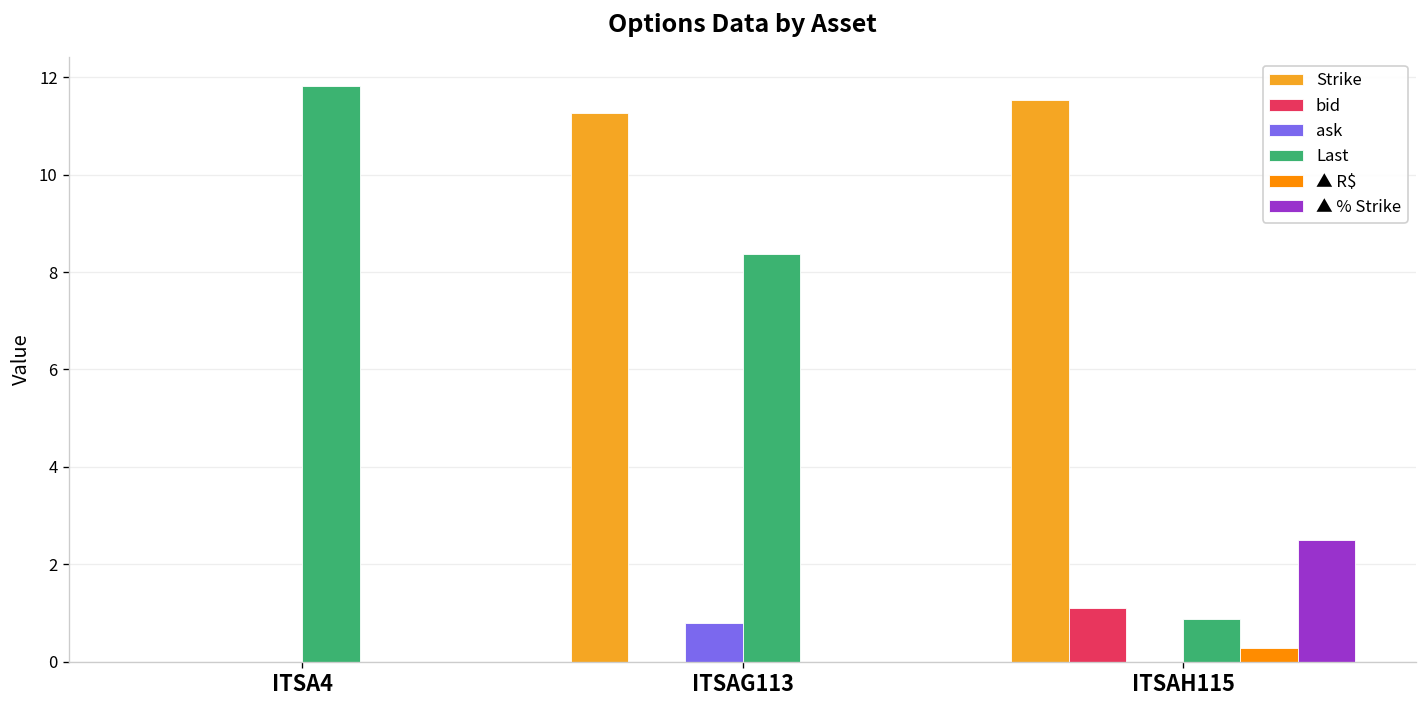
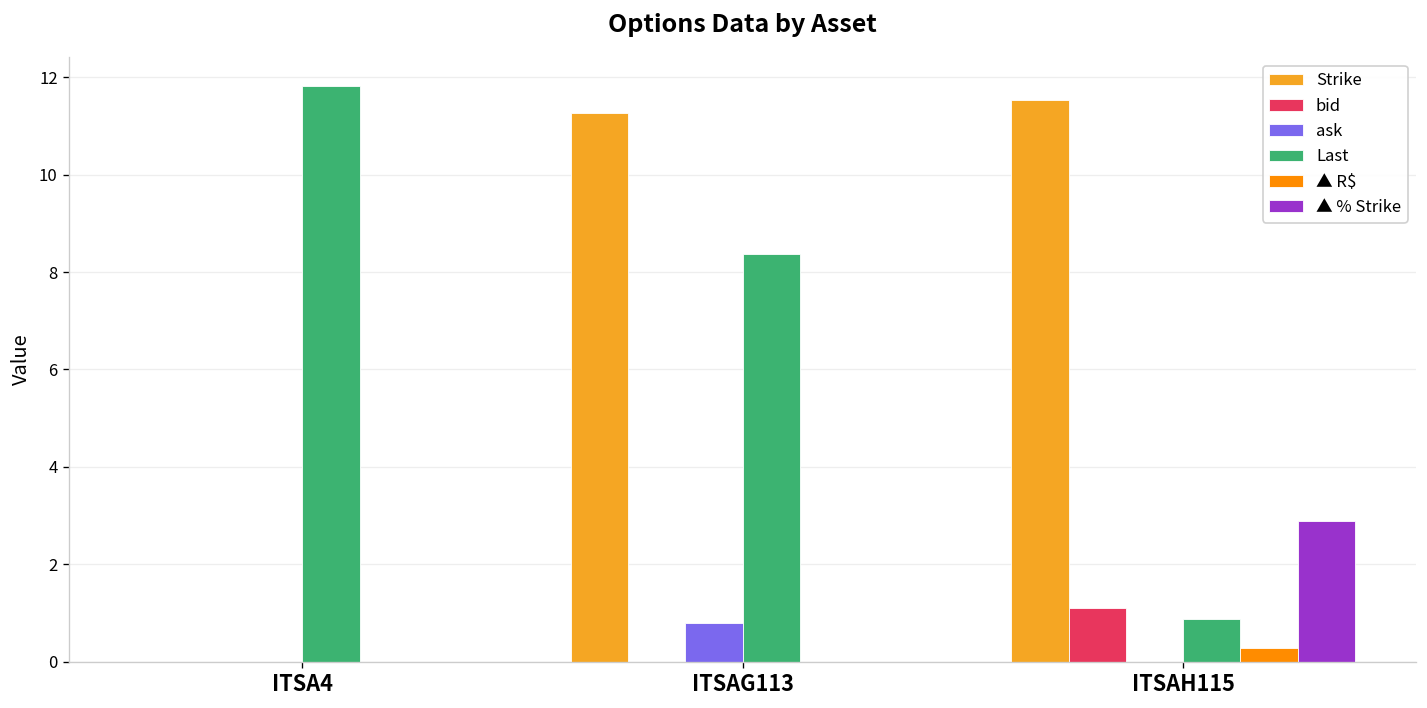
▲ % Strike, ITSAH115: 2.5 -> 2.9
